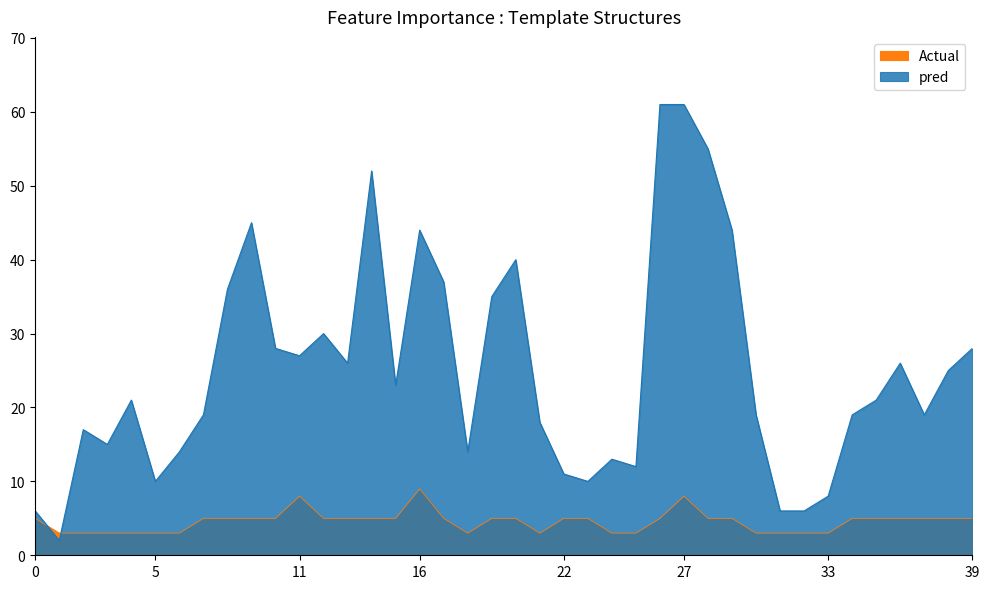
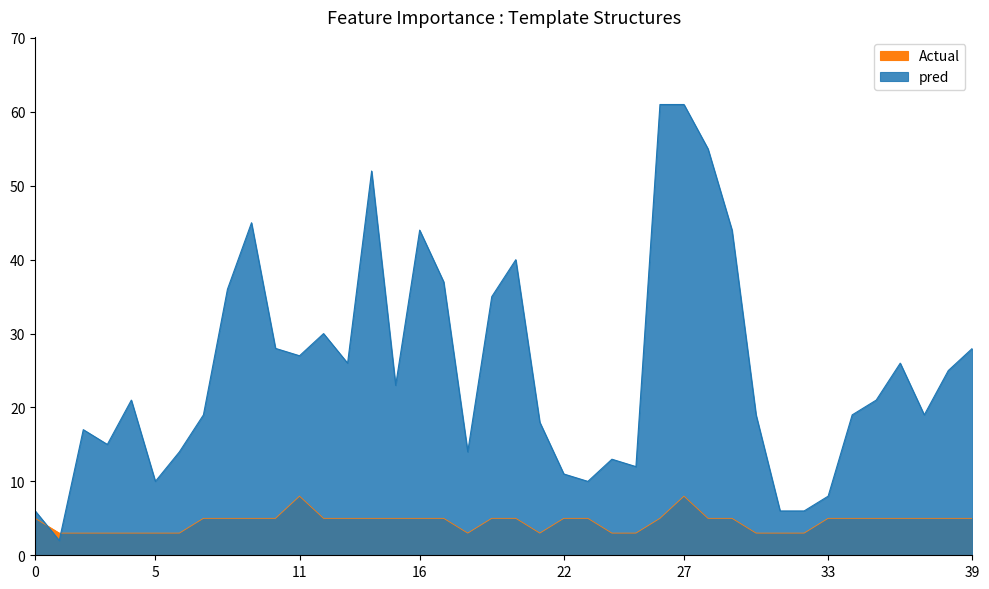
Actual, 16: 9 -> 5
Actual, 33: 3 -> 5
